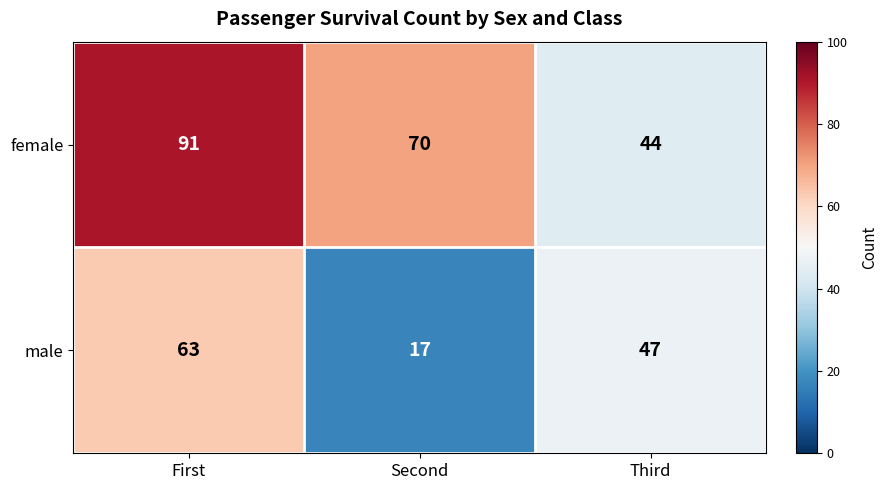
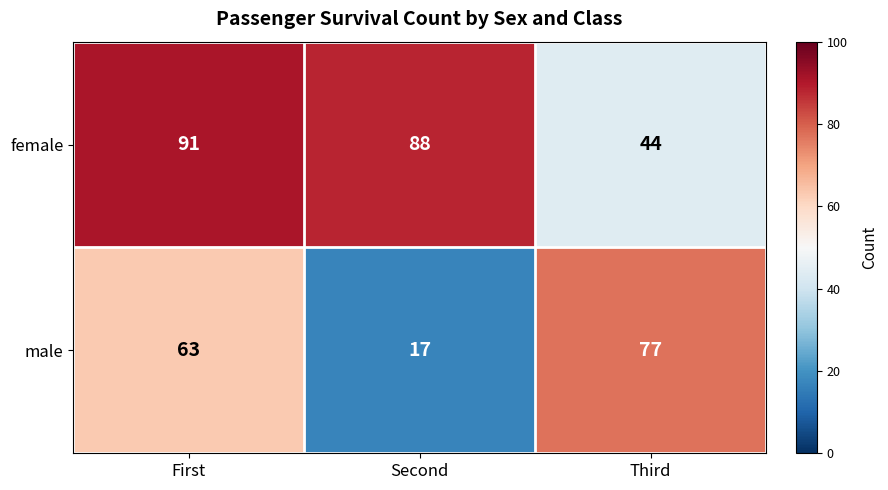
female, Second: 70 -> 88
male, Third: 47 -> 77
